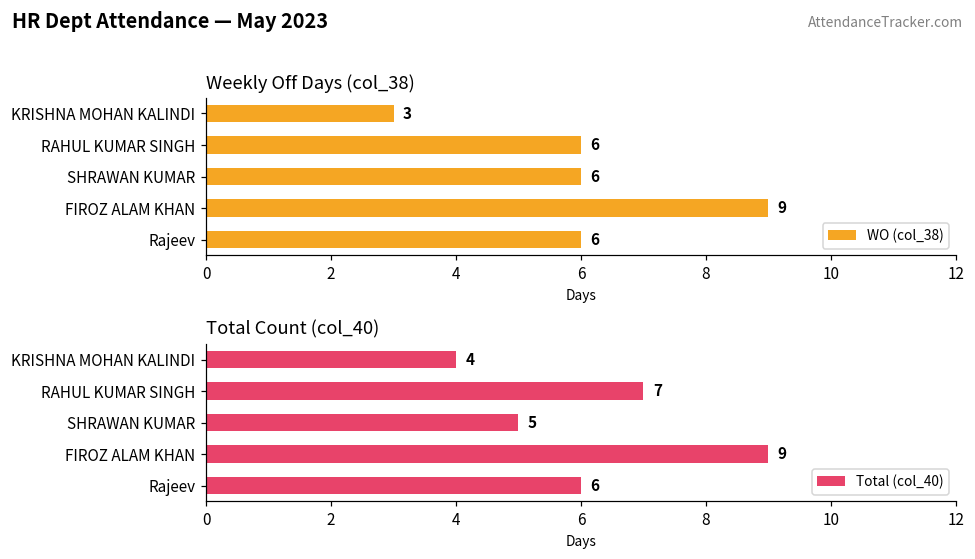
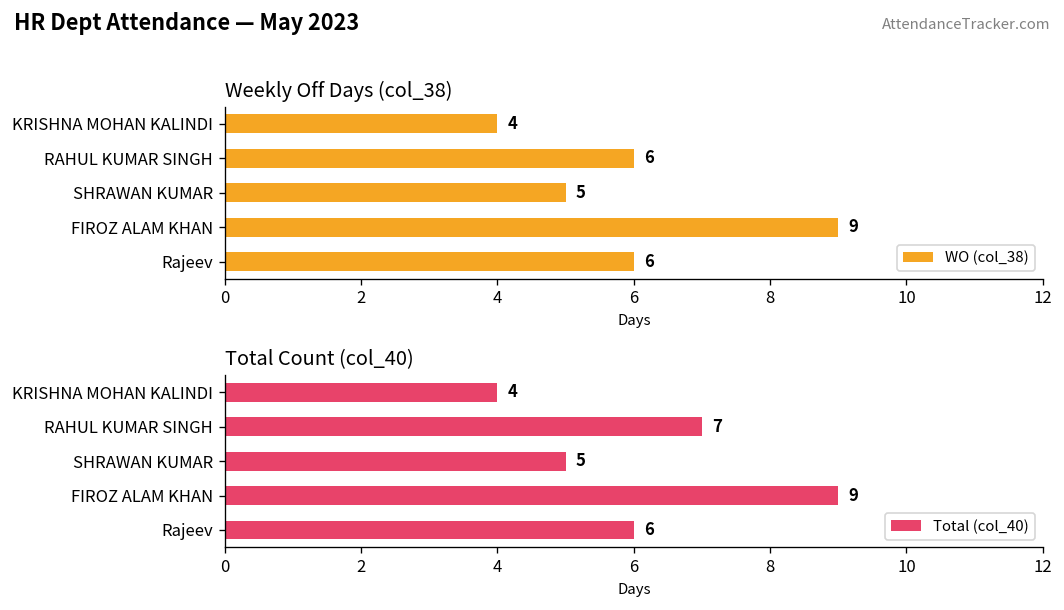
Weekly Off Days (col_38), KRISHNA MOHAN KALINDI: 3 -> 4
Weekly Off Days (col_38), SHRAWAN KUMAR: 6 -> 5
